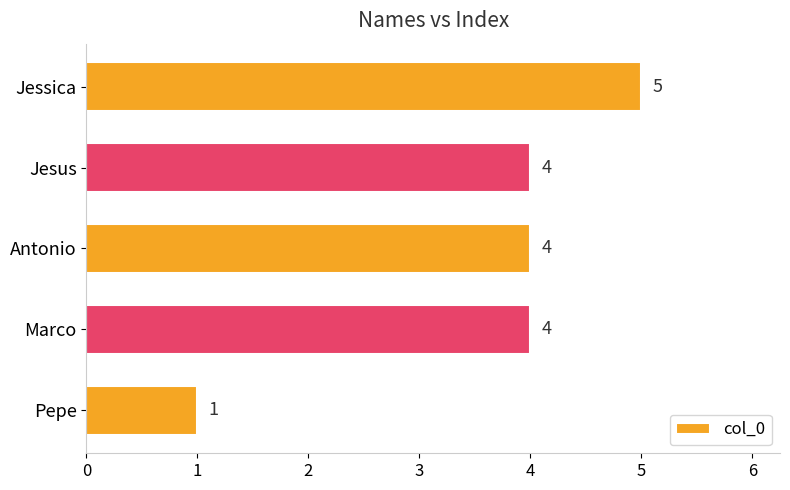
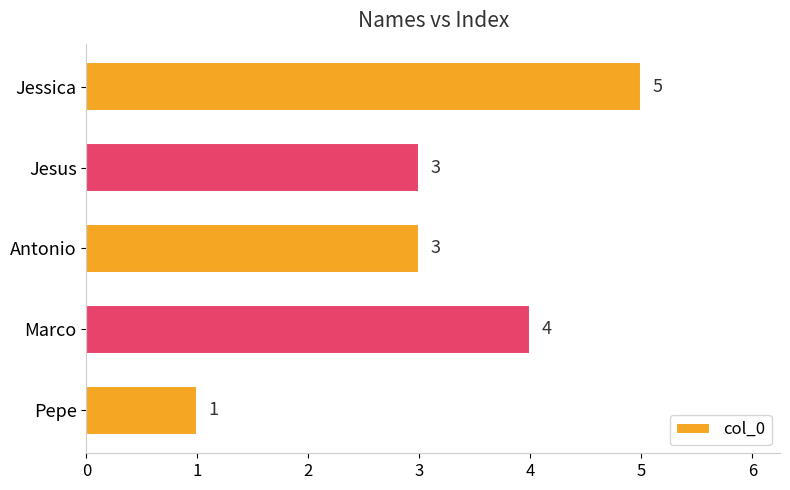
Jesus: 4 -> 3
Antonio: 4 -> 3
